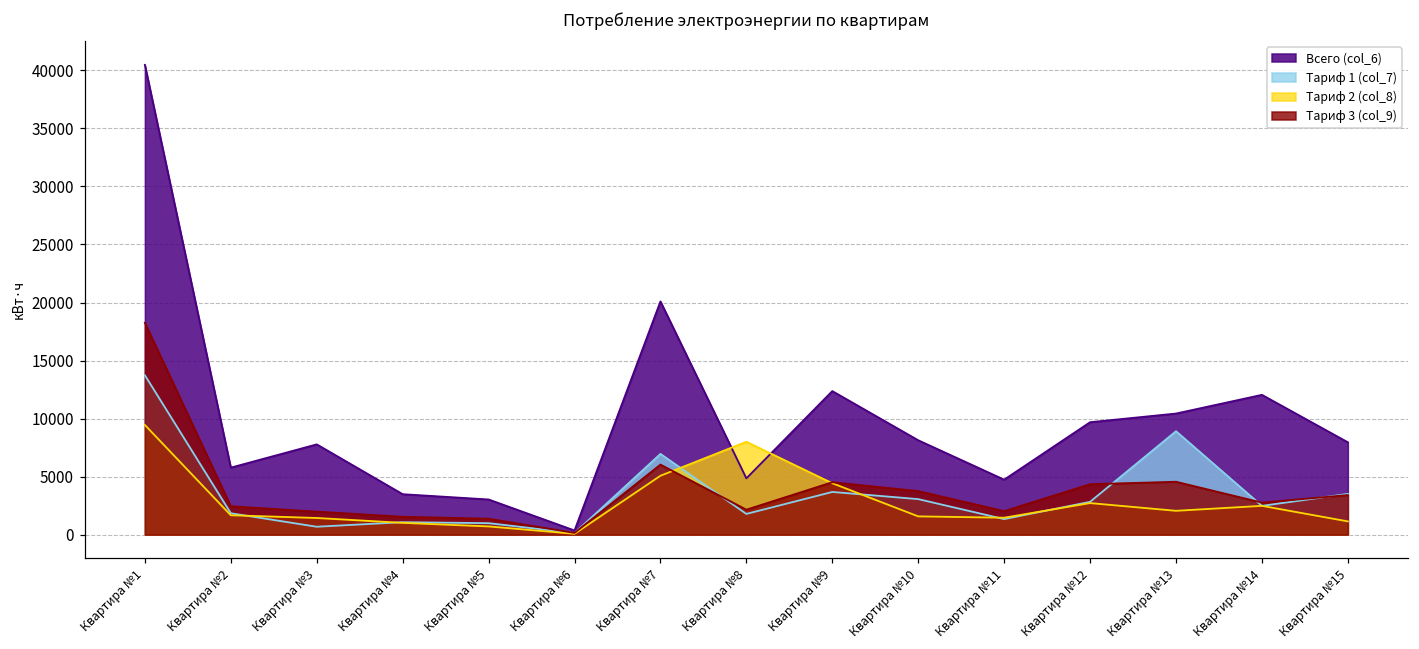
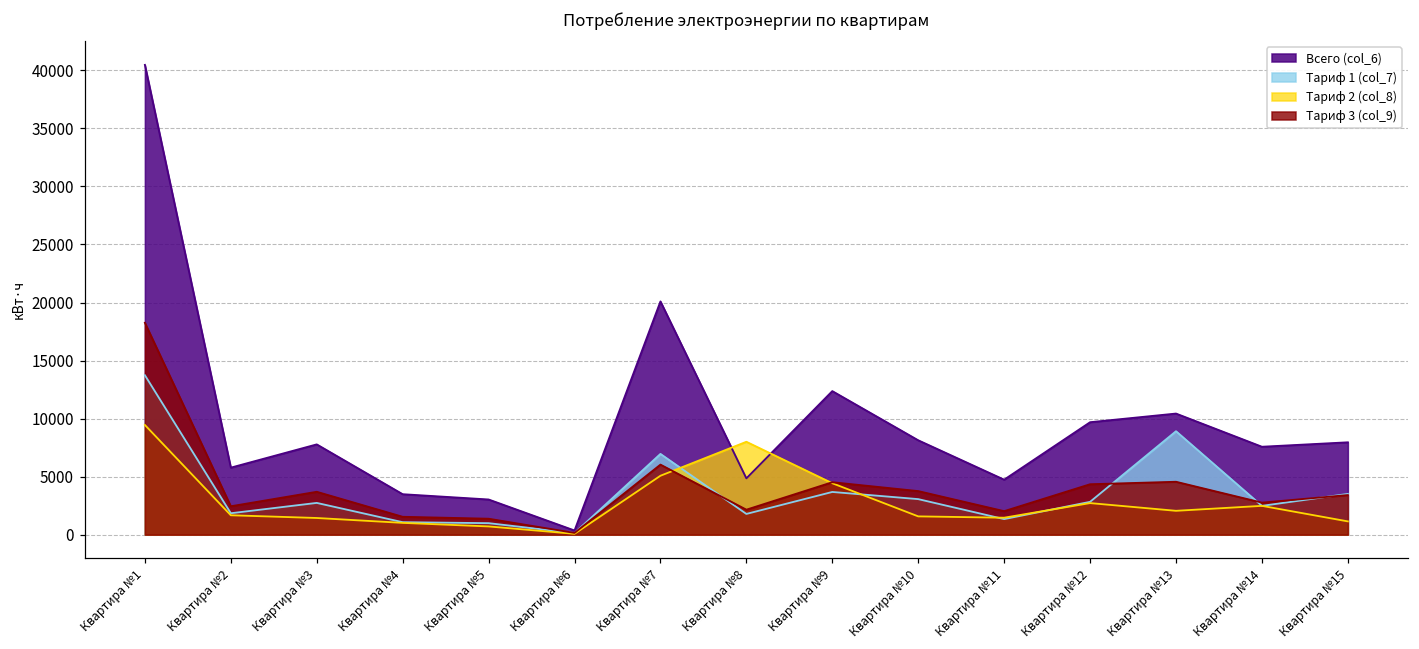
Тариф 1 (col_7), Квартира №3: 700 -> 2700
Тариф 3 (col_9), Квартира №3: 2000 -> 3700
Всего (col_6), Квартира №14: 12000 -> 7600
